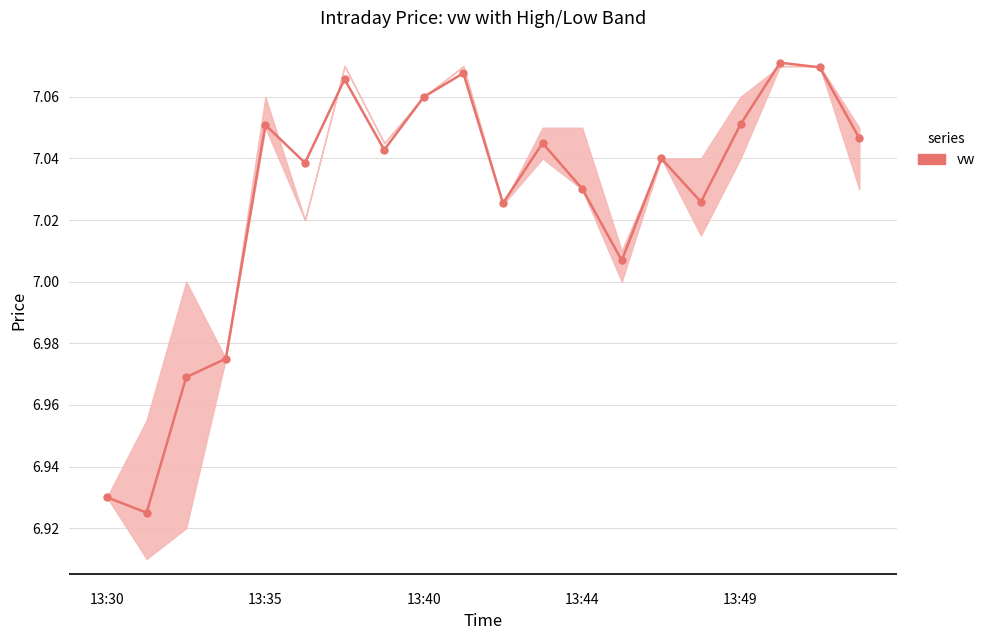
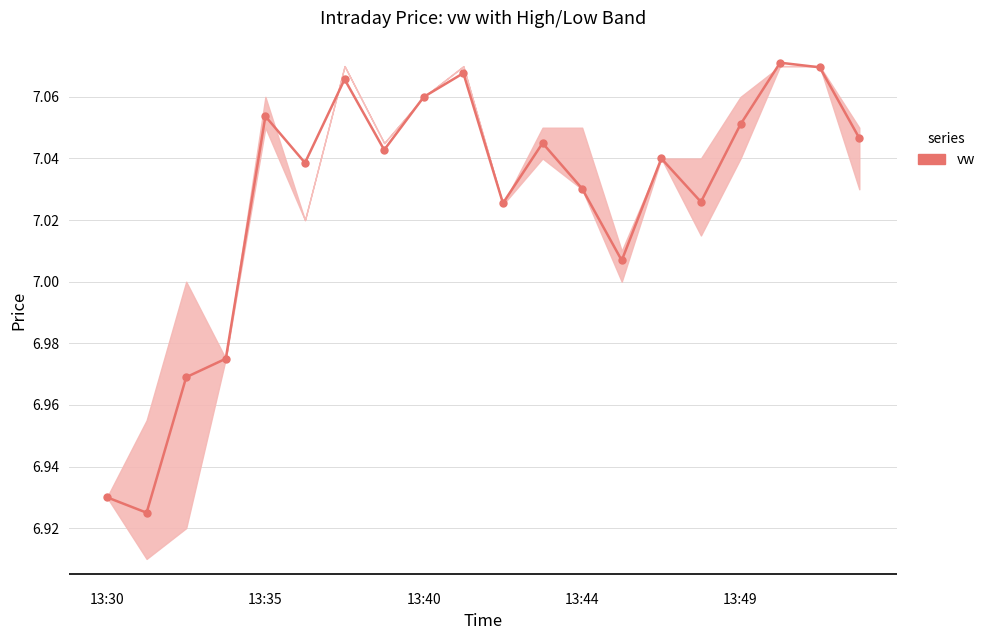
vw, 13:35: 7.051 -> 7.054
